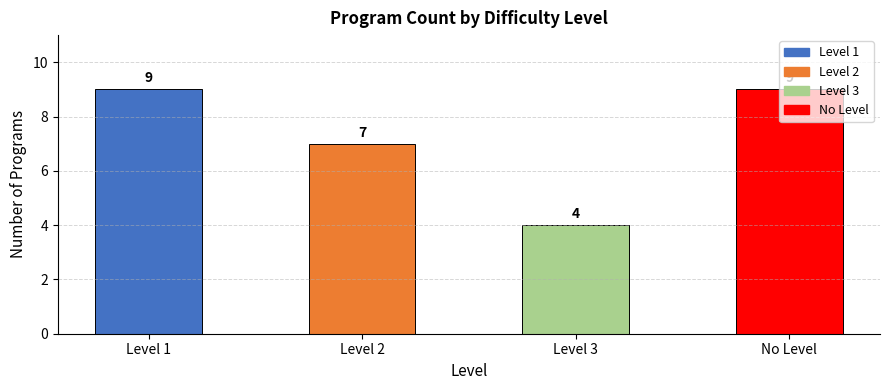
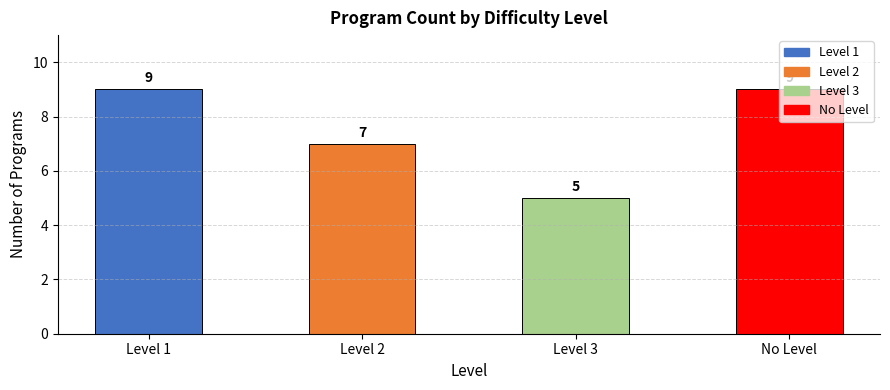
Level 3: 4 -> 5
